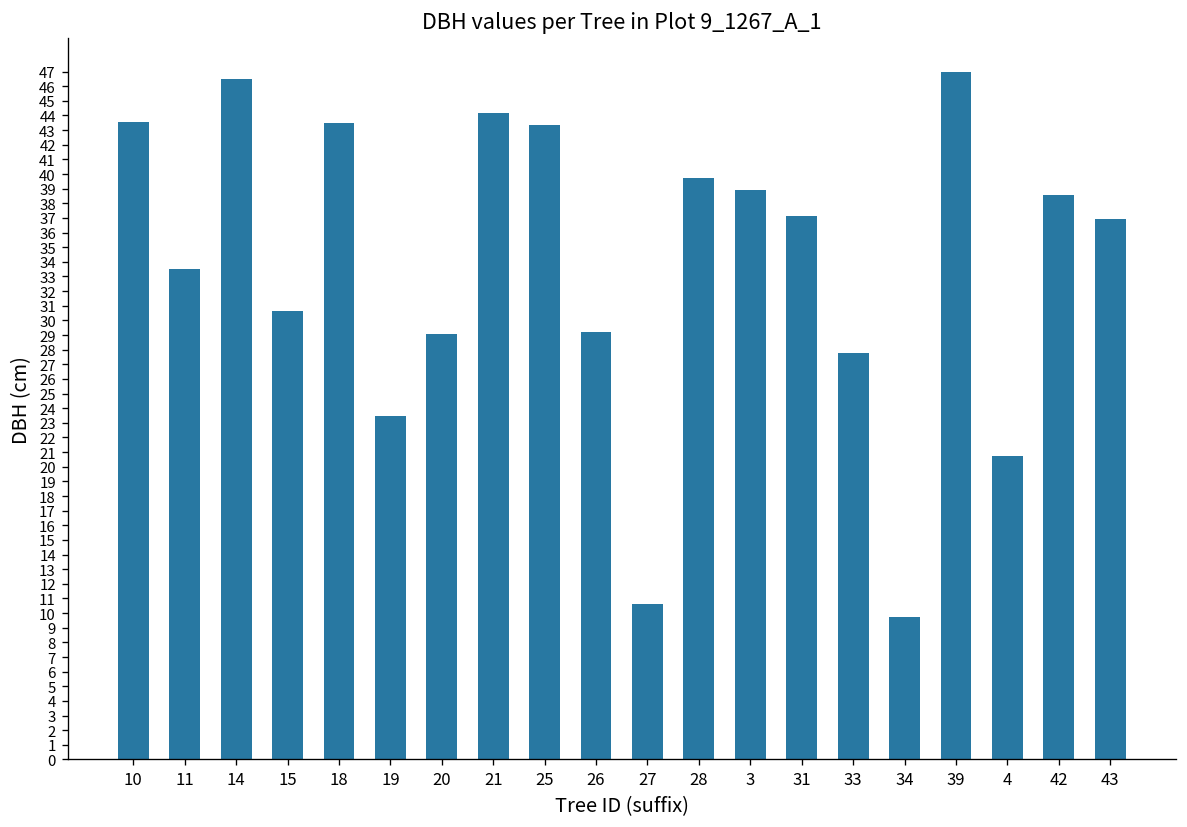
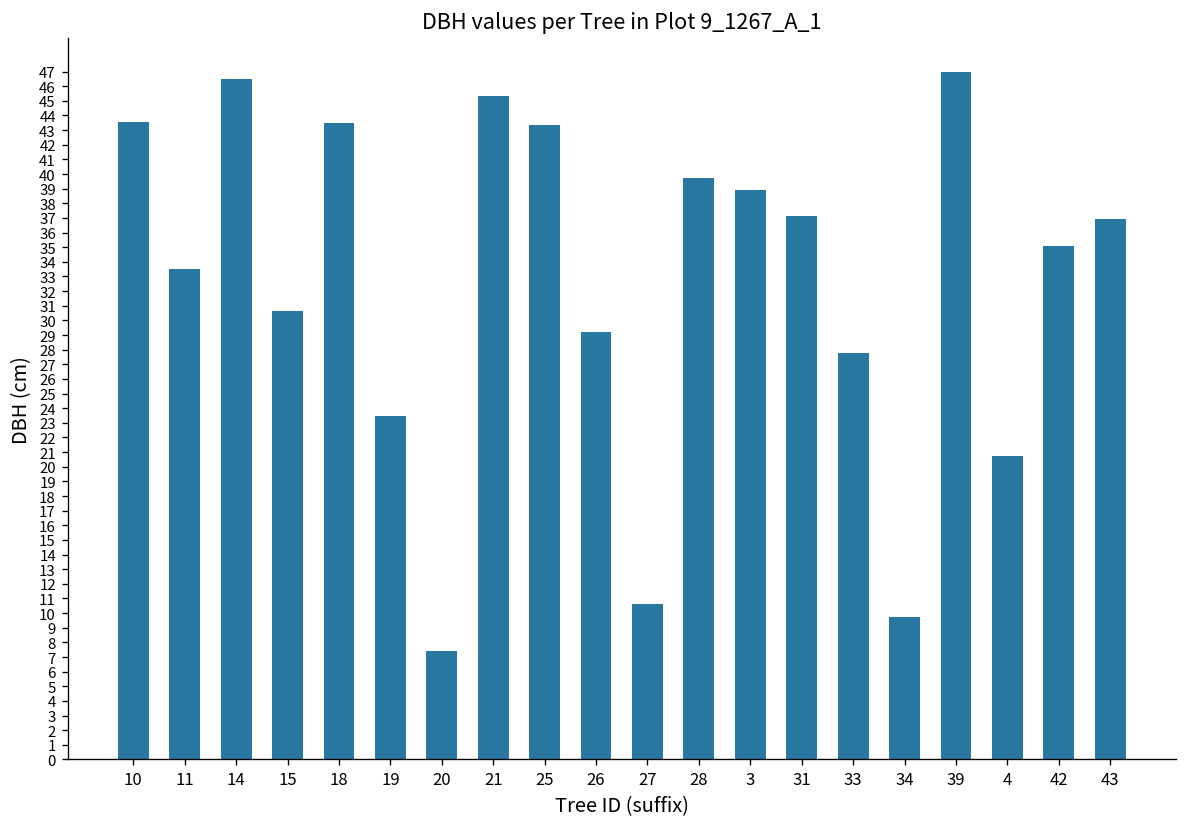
20: 29.1 -> 7.4
21: 44.2 -> 45.3
42: 38.6 -> 35.1
